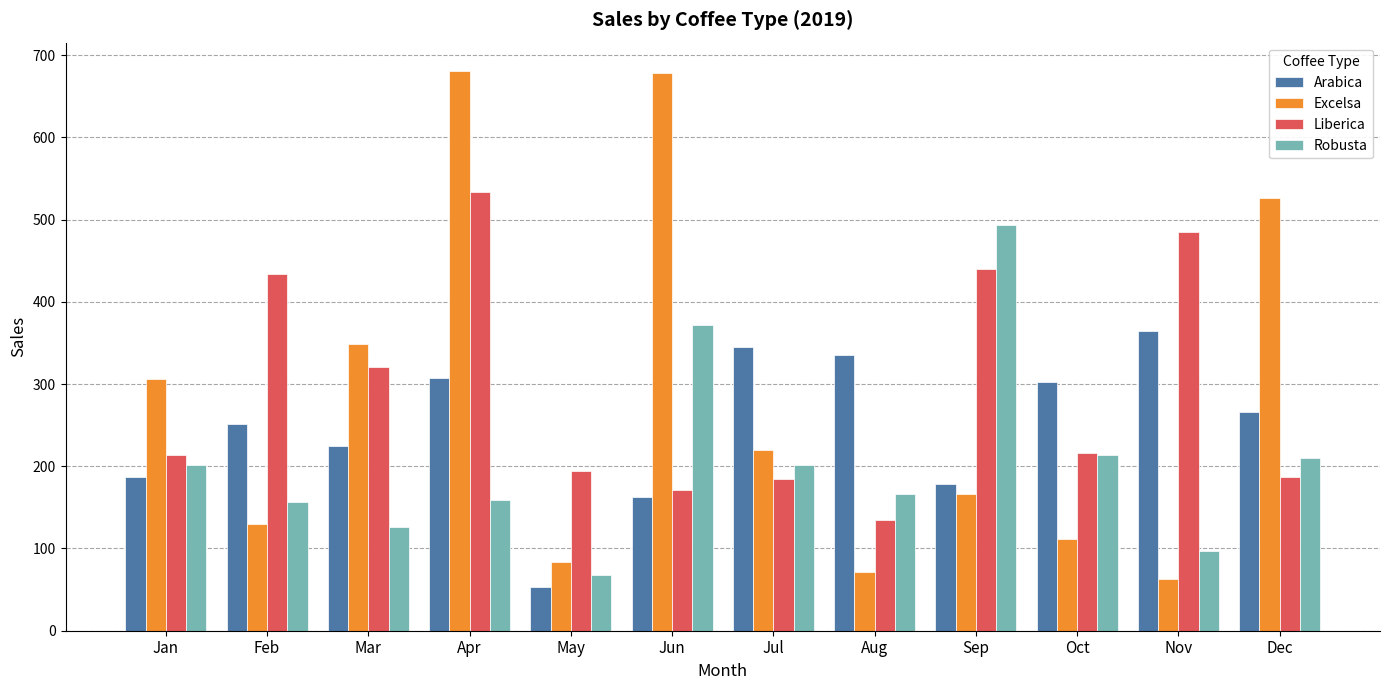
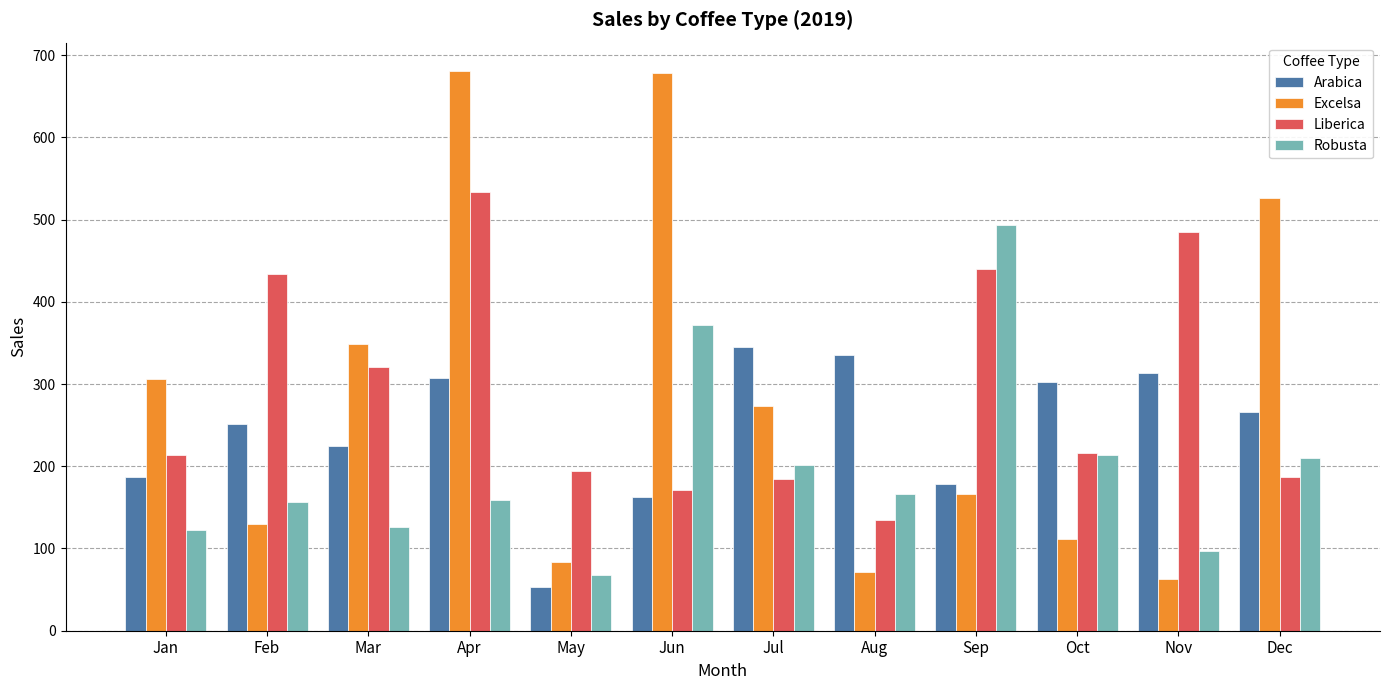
Robusta, Jan: 200 -> 120
Excelsa, Jul: 220 -> 270
Arabica, Nov: 360 -> 310
